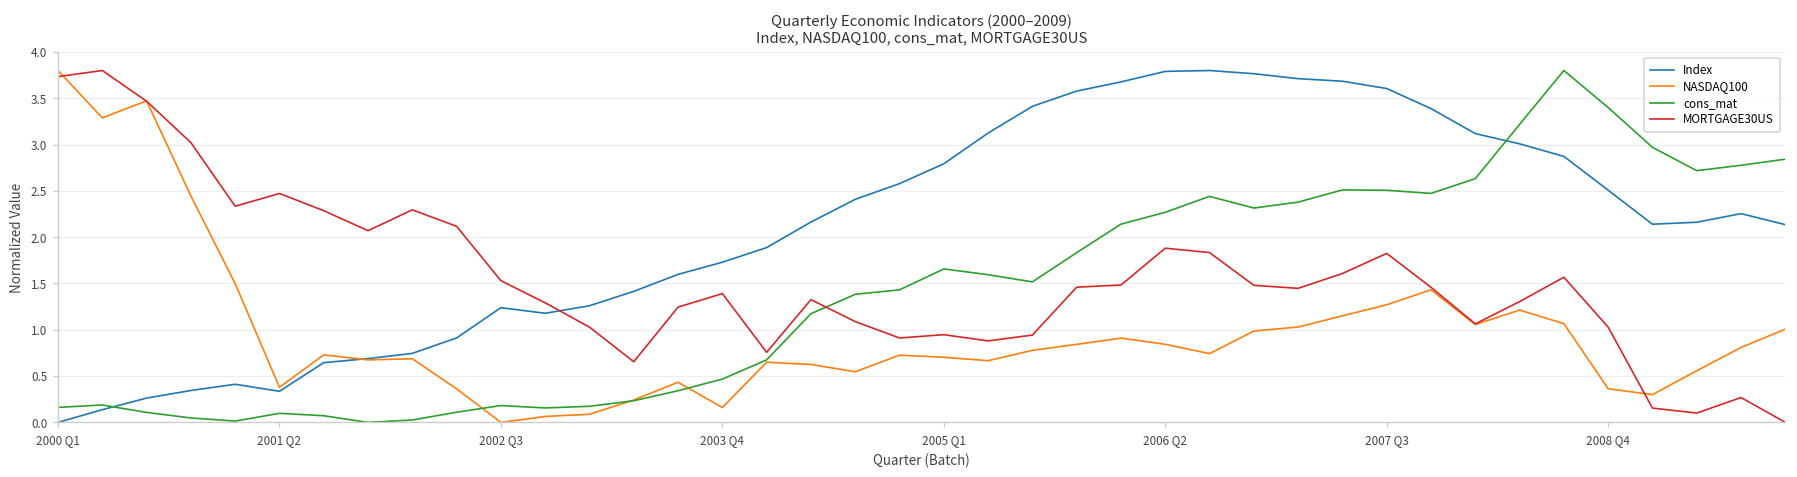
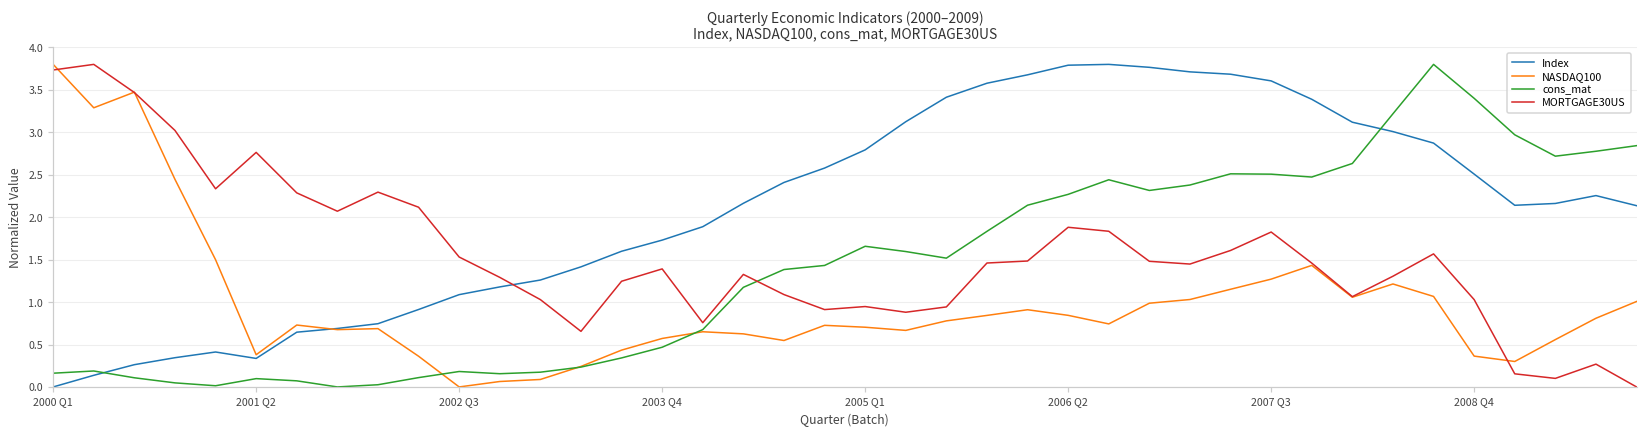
MORTGAGE30US, 2001 Q2: 2.5 -> 2.8
Index, 2002 Q3: 1.2 -> 1.1
NASDAQ100, 2003 Q4: 0.2 -> 0.6
